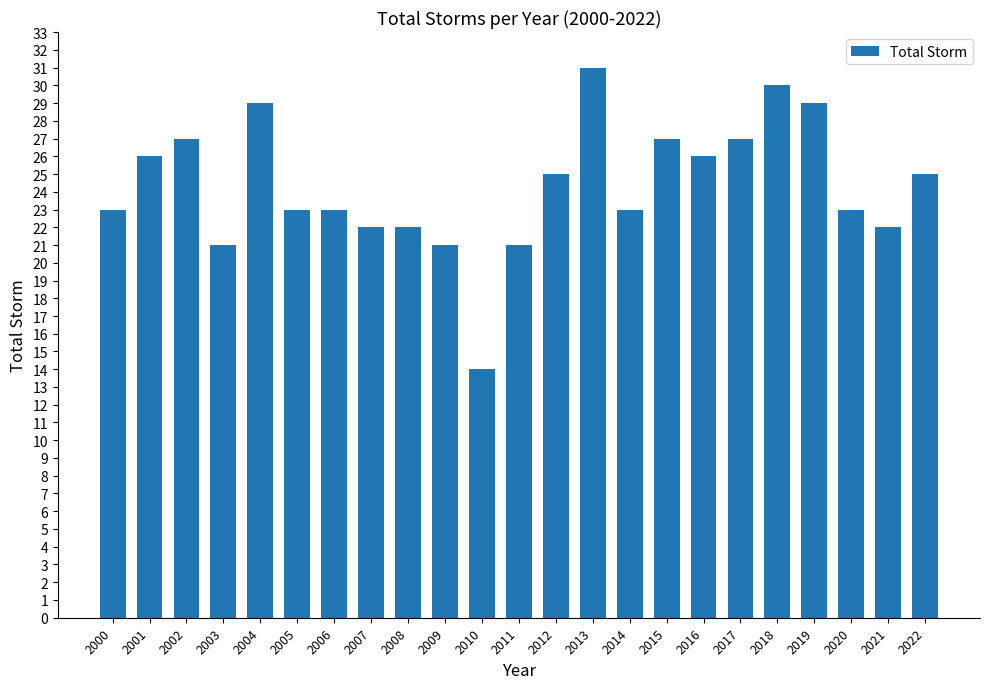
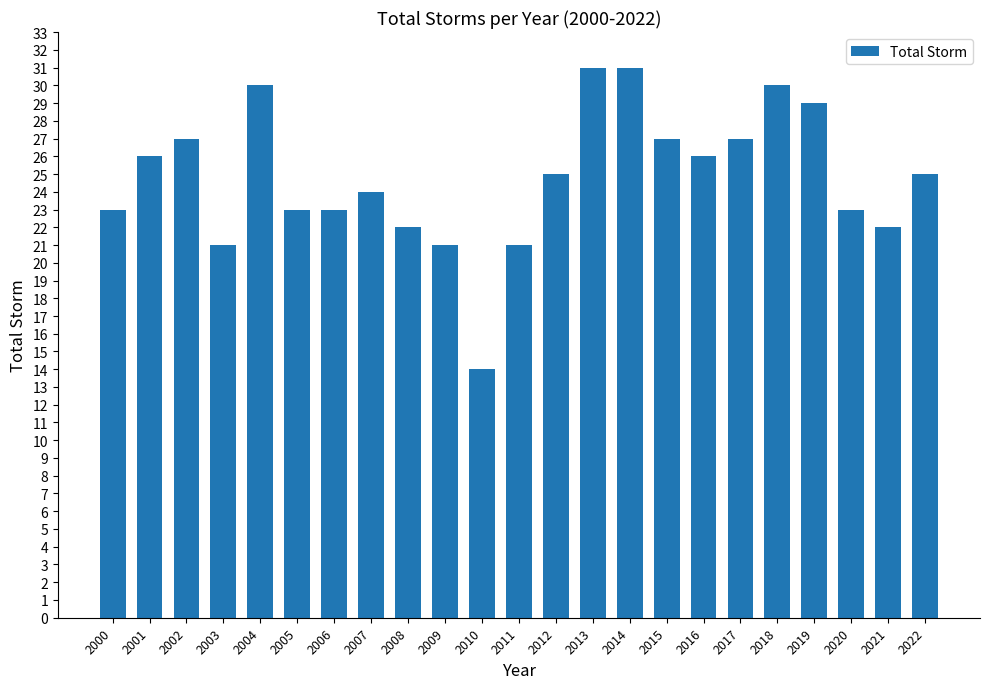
2004: 29 -> 30
2007: 22 -> 24
2014: 23 -> 31
